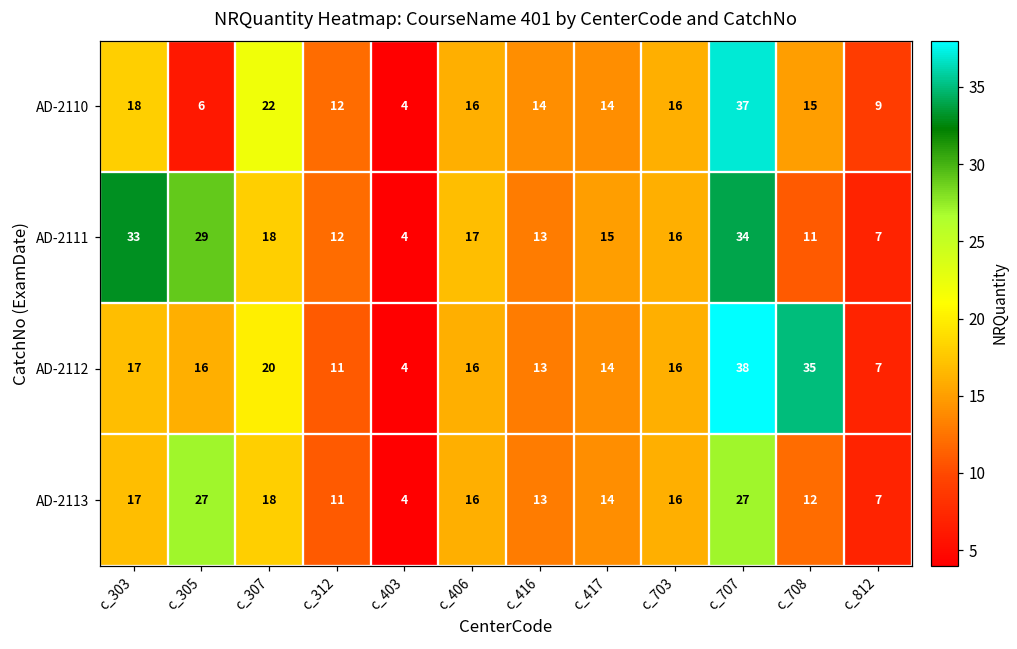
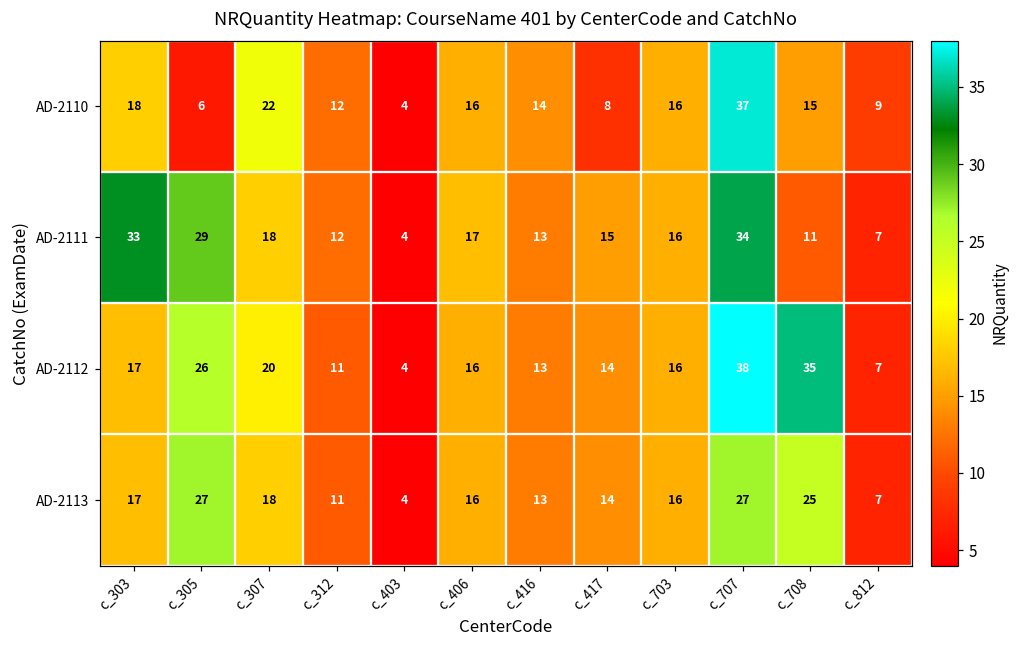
AD-2110, c_417: 14 -> 8
AD-2112, c_305: 16 -> 26
AD-2113, c_708: 12 -> 25
